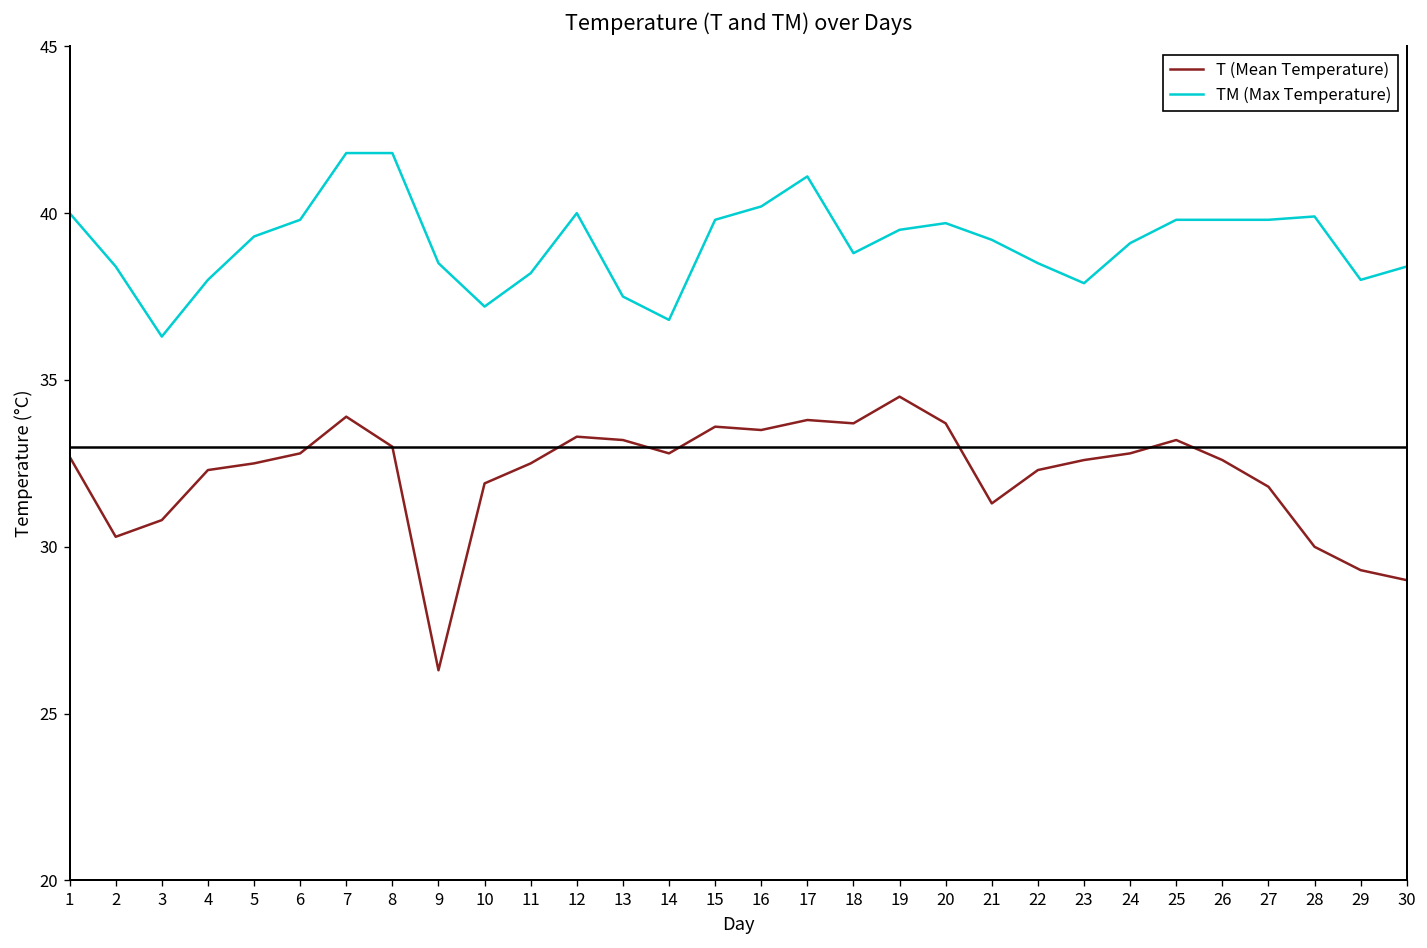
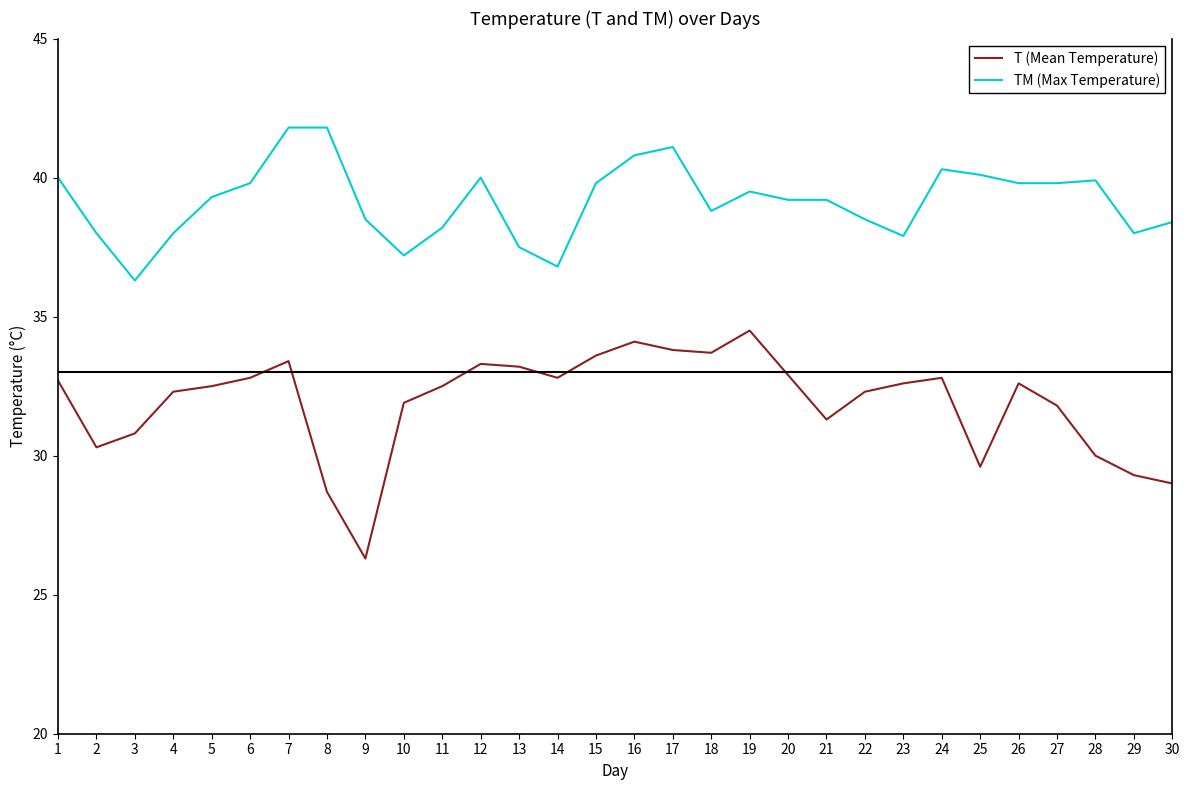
TM (Max Temperature), 2: 38.4 -> 38.0
T (Mean Temperature), 7: 33.9 -> 33.4
T (Mean Temperature), 8: 33.0 -> 28.7
T (Mean Temperature), 16: 33.5 -> 34.1
TM (Max Temperature), 16: 40.2 -> 40.8
T (Mean Temperature), 20: 33.7 -> 32.9
TM (Max Temperature), 20: 39.7 -> 39.2
TM (Max Temperature), 24: 39.1 -> 40.3
T (Mean Temperature), 25: 33.2 -> 29.6
TM (Max Temperature), 25: 39.8 -> 40.1
